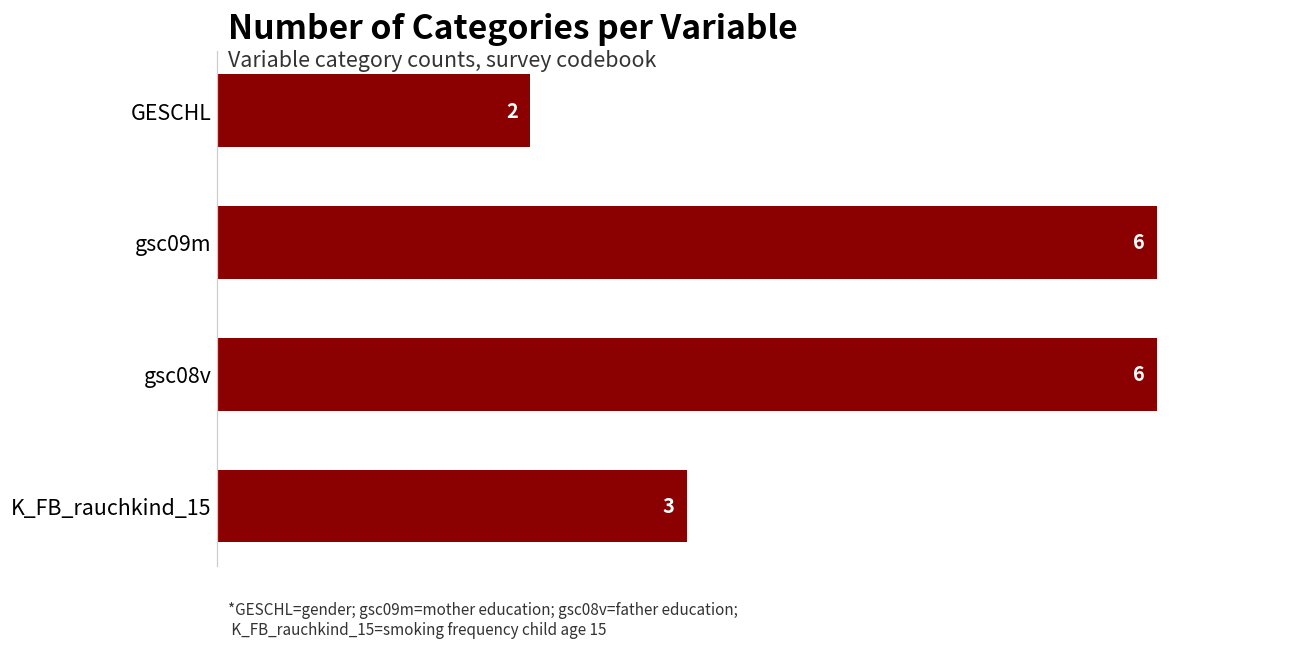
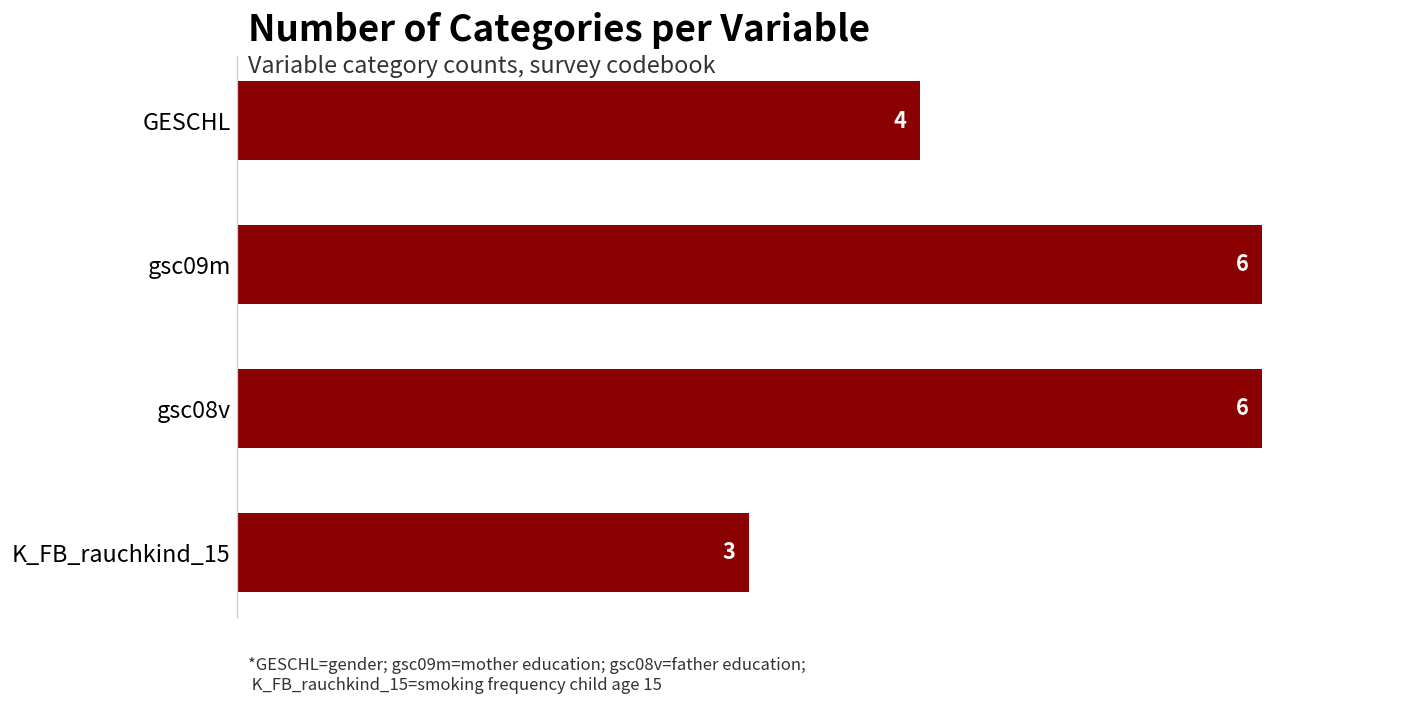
GESCHL: 2 -> 4
